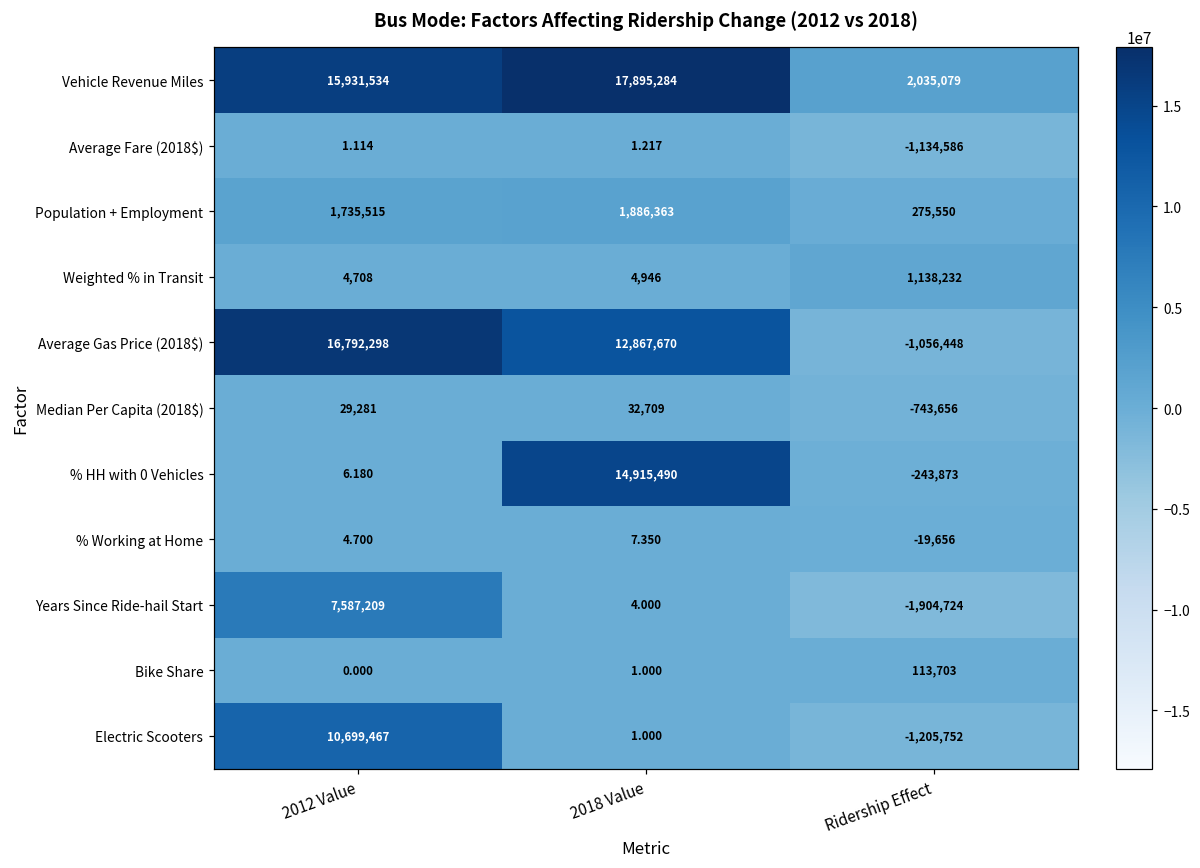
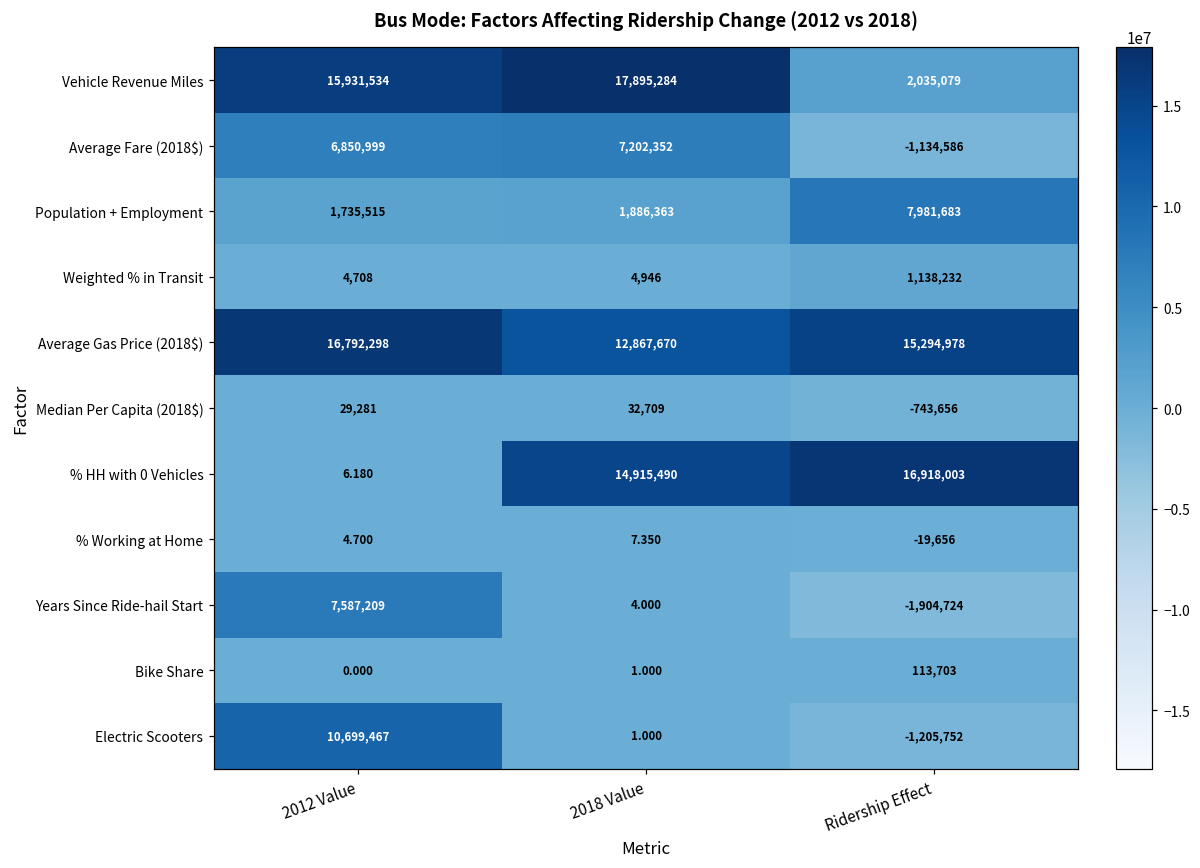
Average Fare (2018$), 2012 Value: 1.114 -> 6,850,999
Average Fare (2018$), 2018 Value: 1.217 -> 7,202,352
Population + Employment, Ridership Effect: 275,550 -> 7,981,683
Average Gas Price (2018$), Ridership Effect: -1,056,448 -> 15,294,978
% HH with 0 Vehicles, Ridership Effect: -243,873 -> 16,918,003
